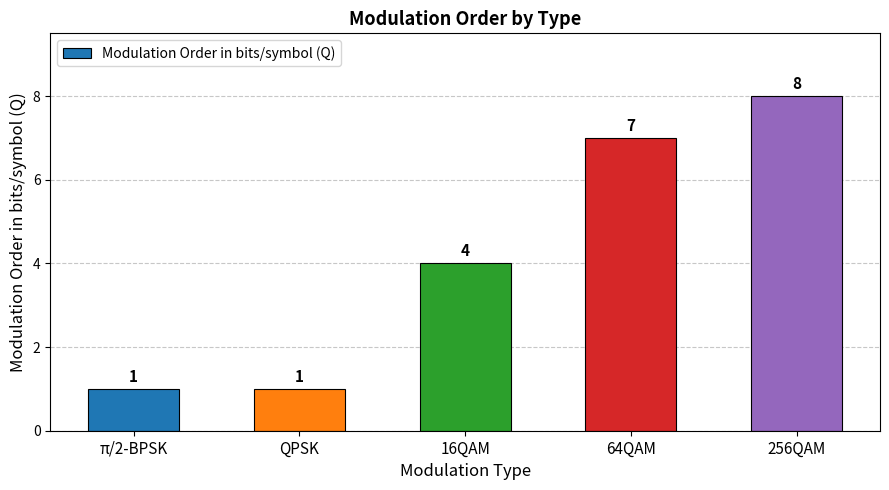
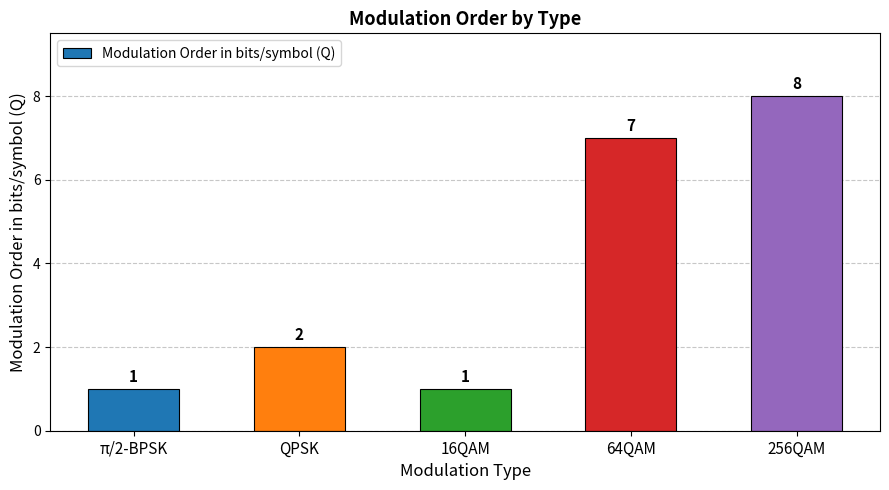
QPSK: 1 -> 2
16QAM: 4 -> 1
